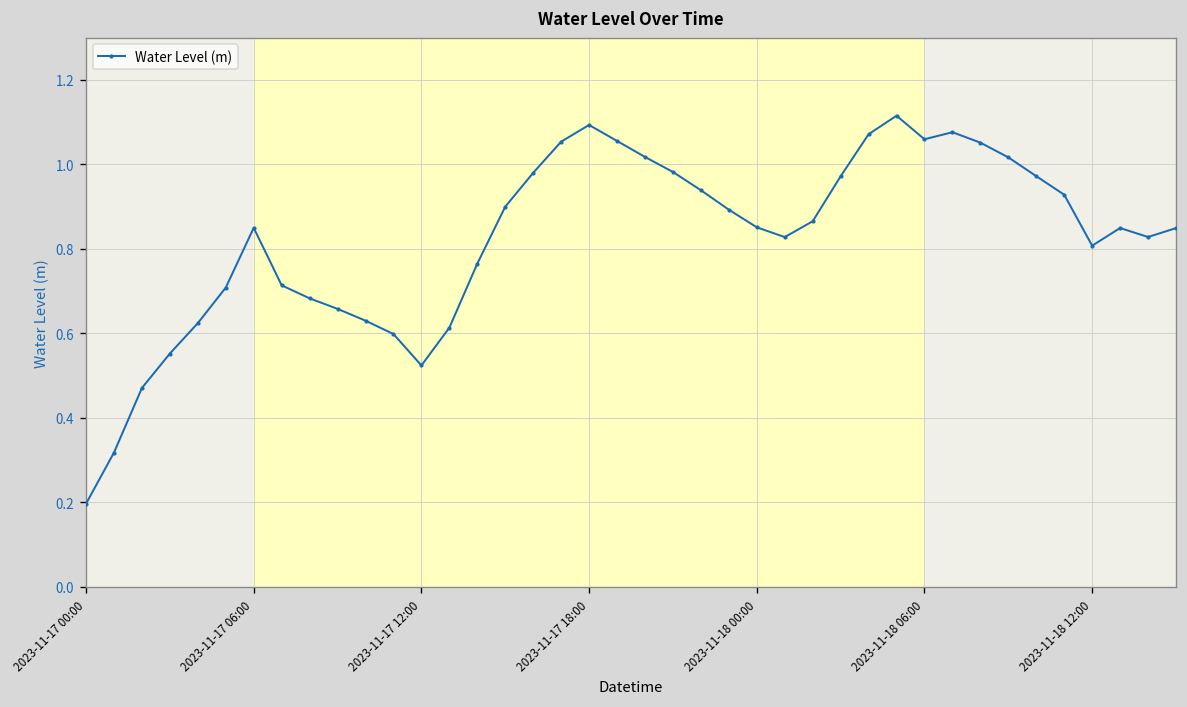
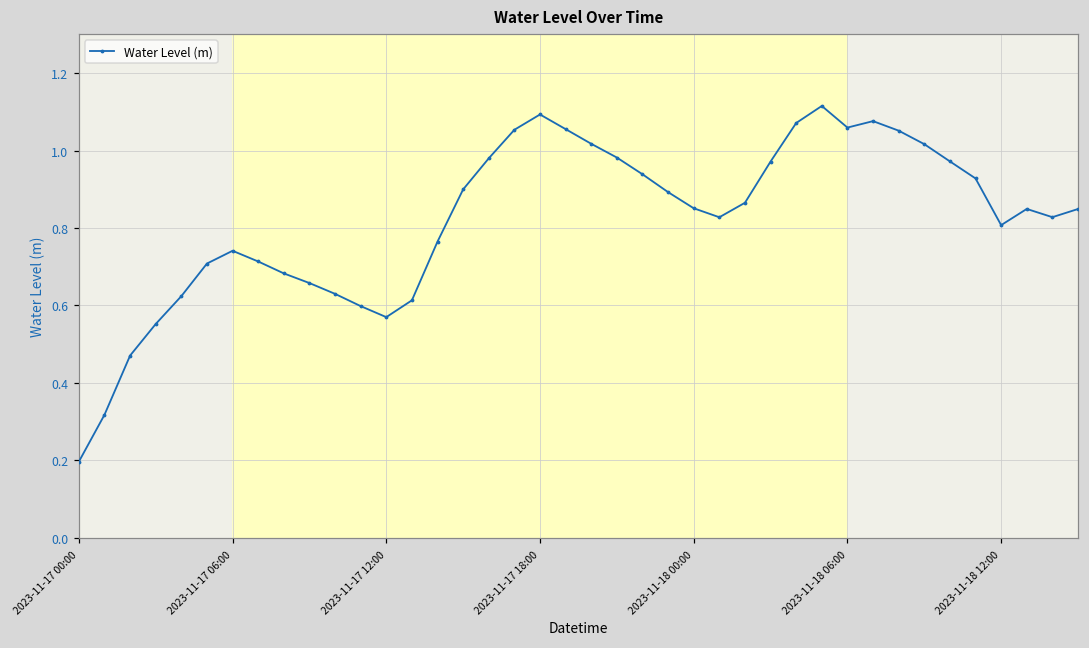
2023-11-17 06:00: 0.85 -> 0.74
2023-11-17 12:00: 0.52 -> 0.57
